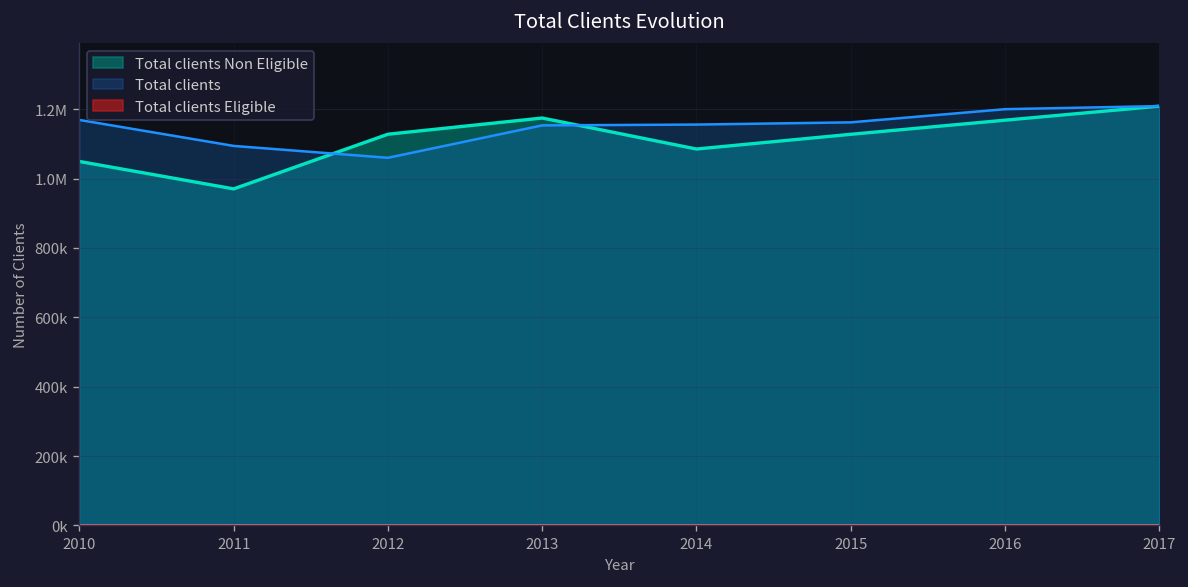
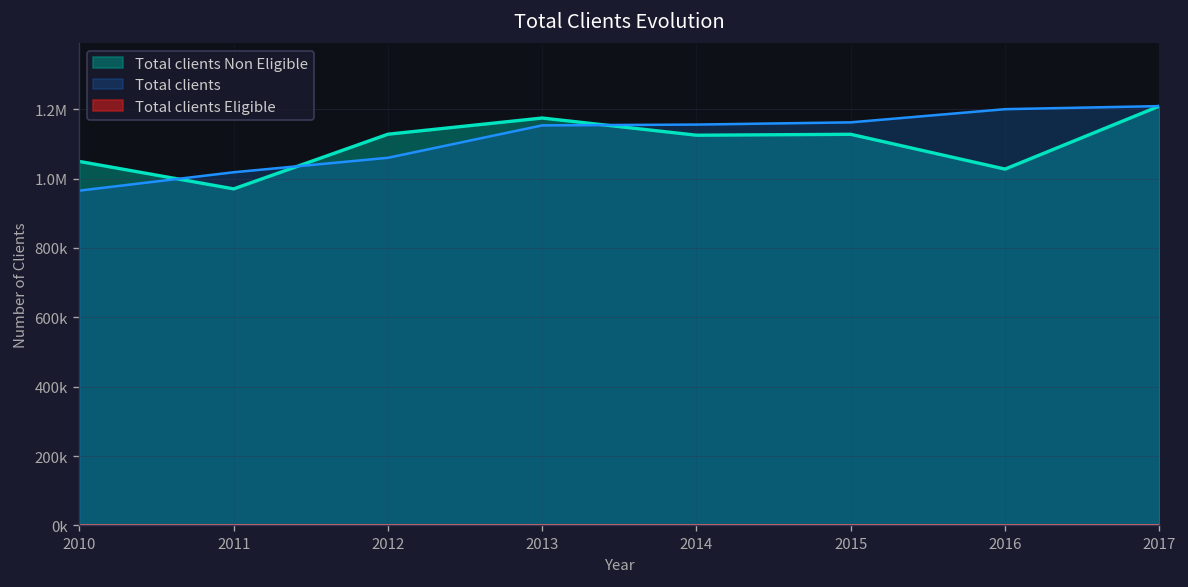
Total clients, 2010: 1170000 -> 970000
Total clients, 2011: 1090000 -> 1020000
Total clients Non Eligible, 2014: 1090000 -> 1120000
Total clients Non Eligible, 2016: 1170000 -> 1030000
